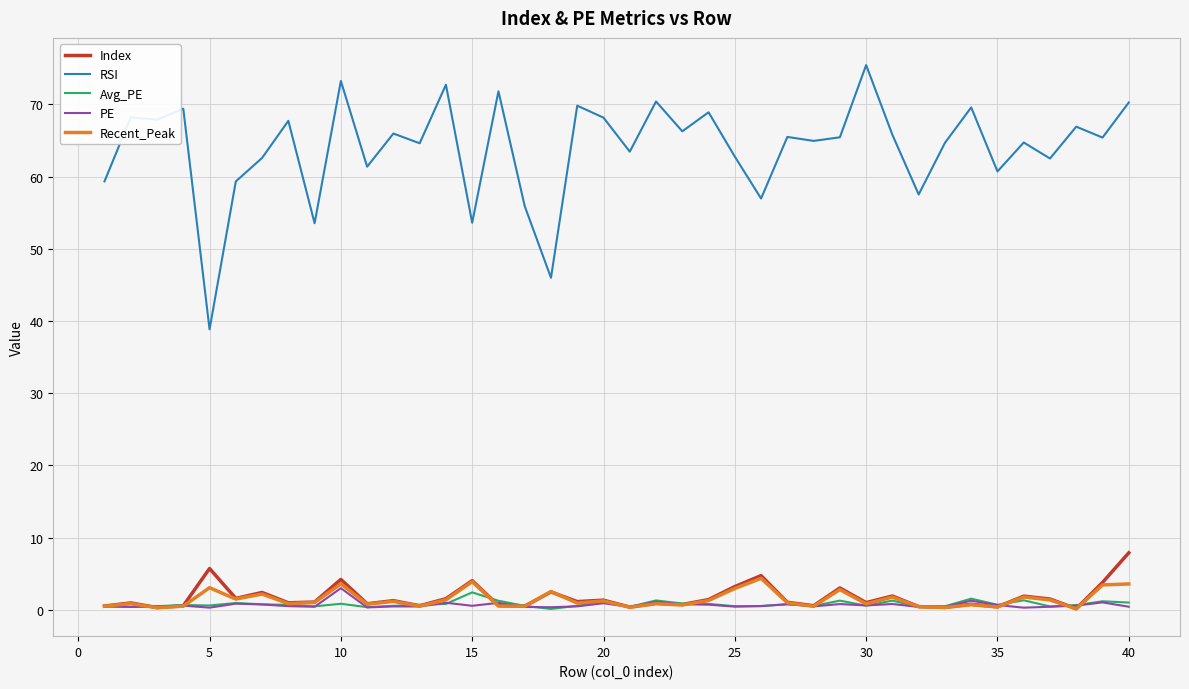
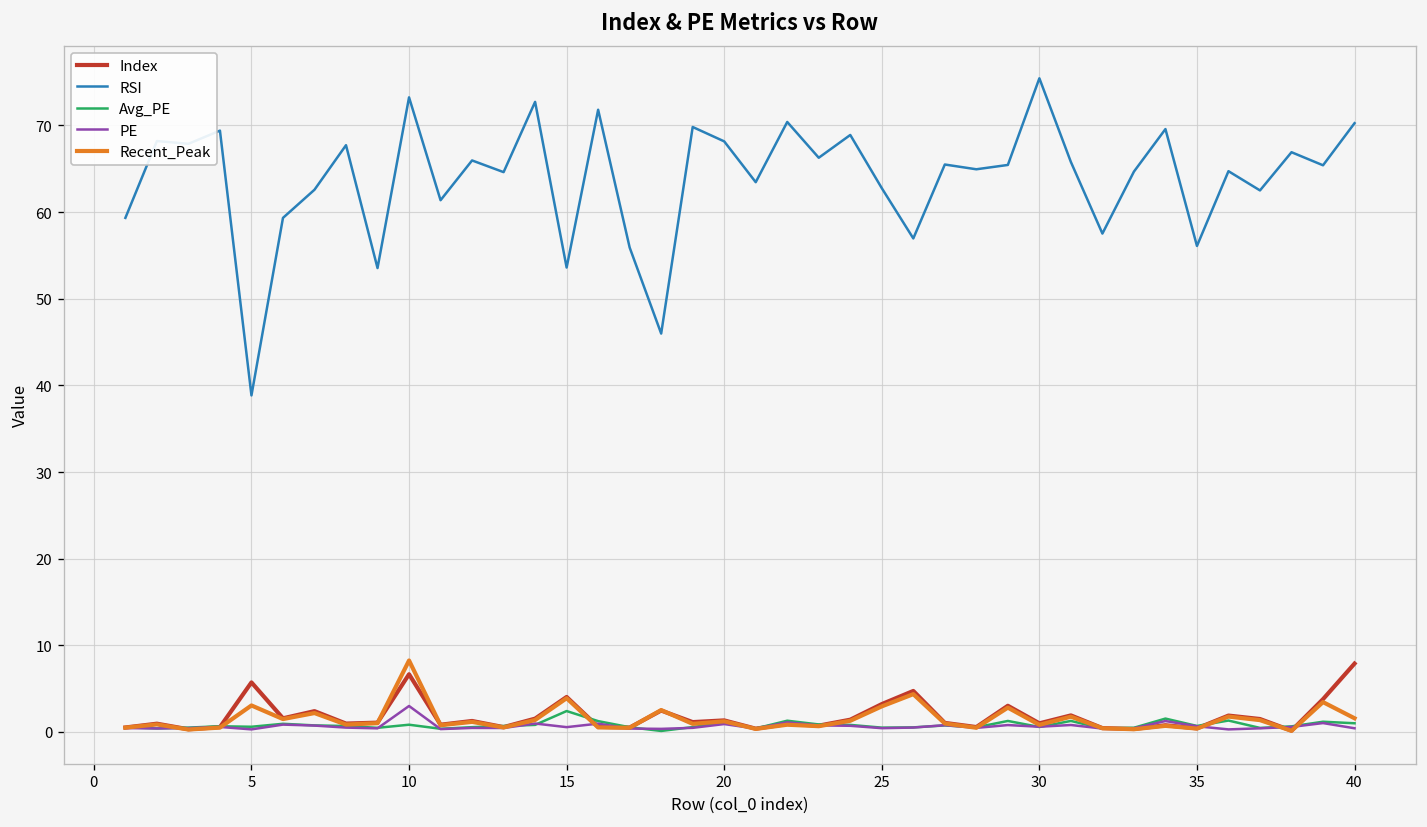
Index, 10: 4 -> 7
Recent_Peak, 10: 4 -> 8
RSI, 35: 61 -> 56
Recent_Peak, 40: 4 -> 2
